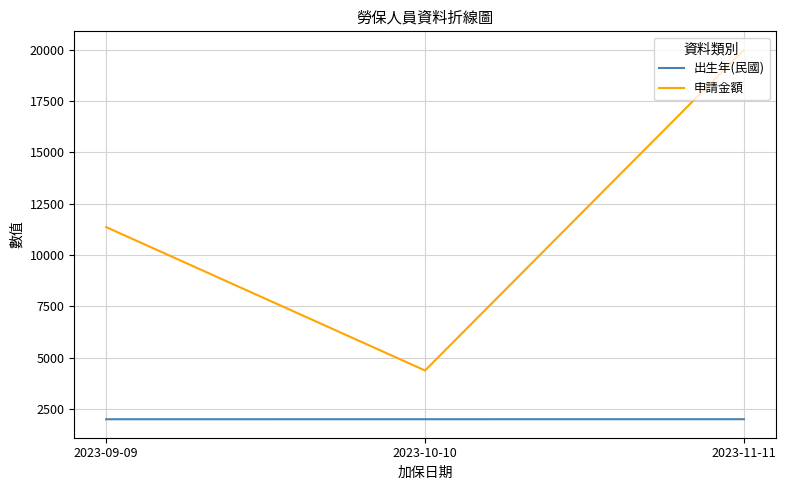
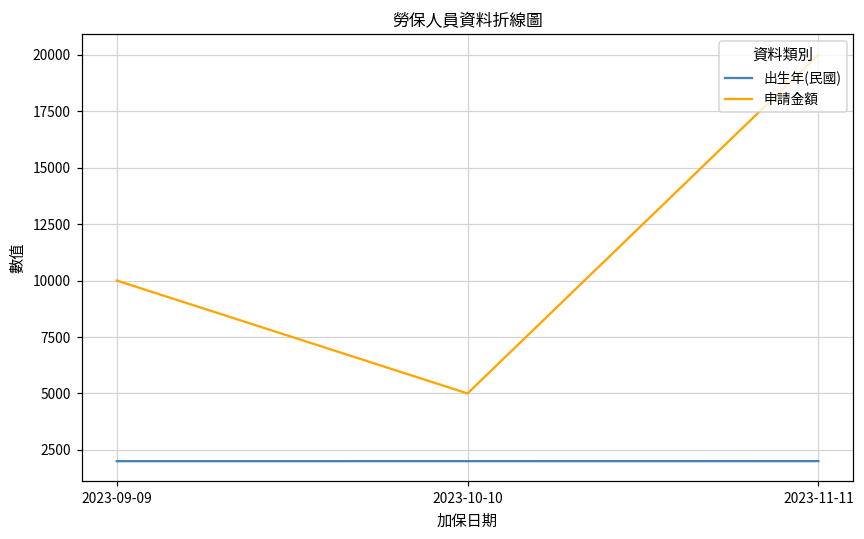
申請金額, 2023-09-09: 11400 -> 10000
申請金額, 2023-10-10: 4400 -> 5000
